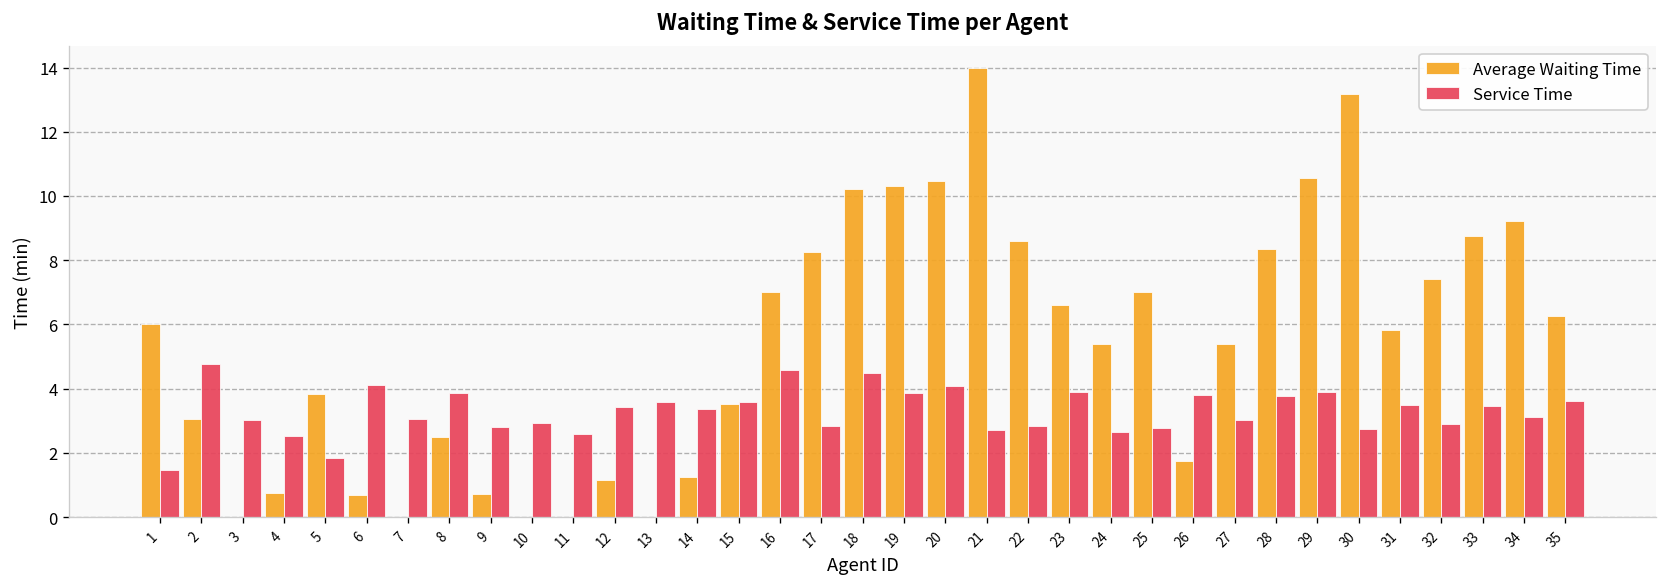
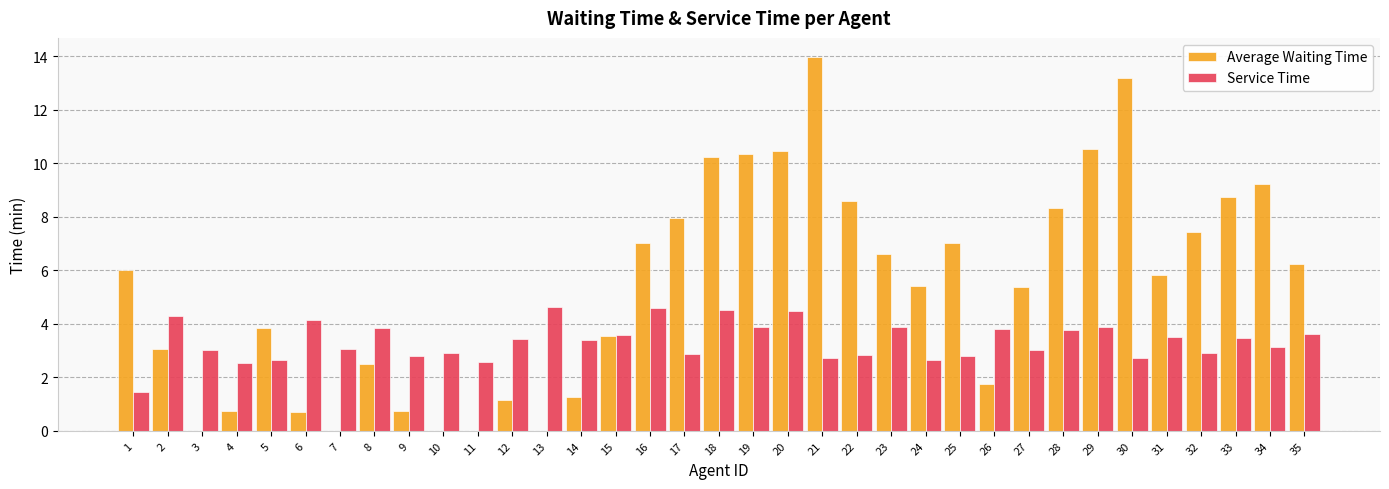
Service Time, 2: 4.8 -> 4.3
Service Time, 5: 1.8 -> 2.6
Service Time, 13: 3.6 -> 4.6
Average Waiting Time, 17: 8.2 -> 7.9
Service Time, 20: 4.1 -> 4.5
